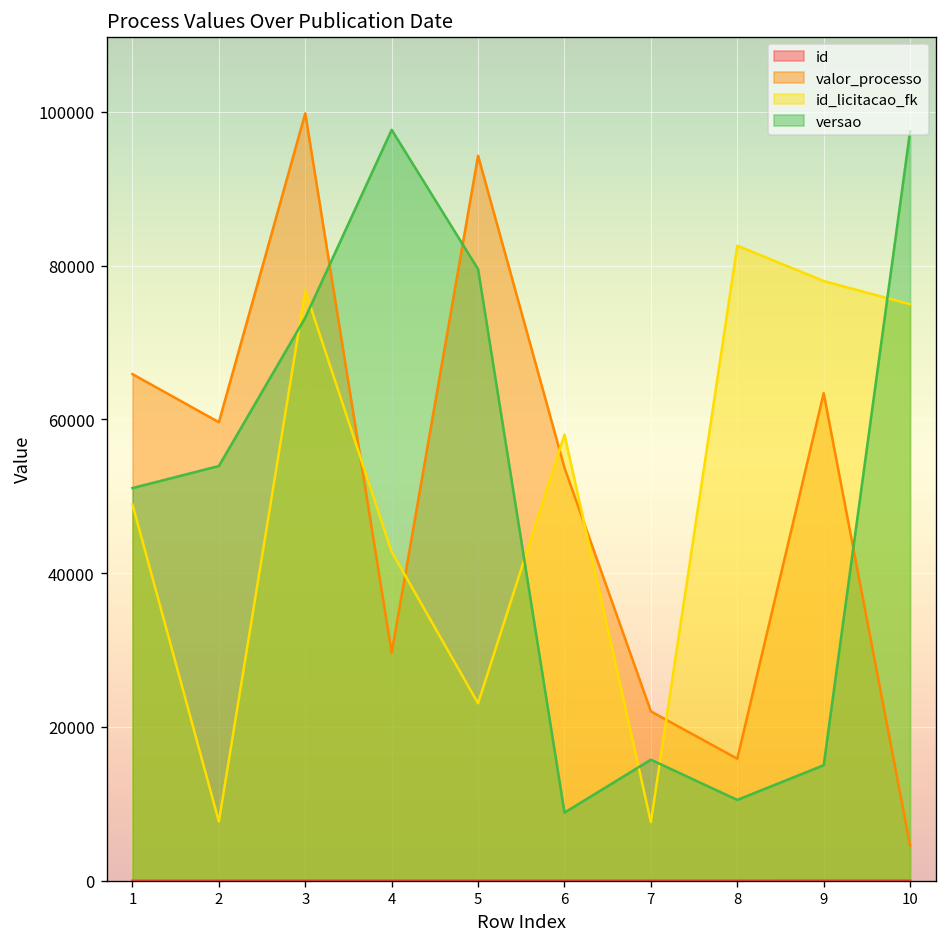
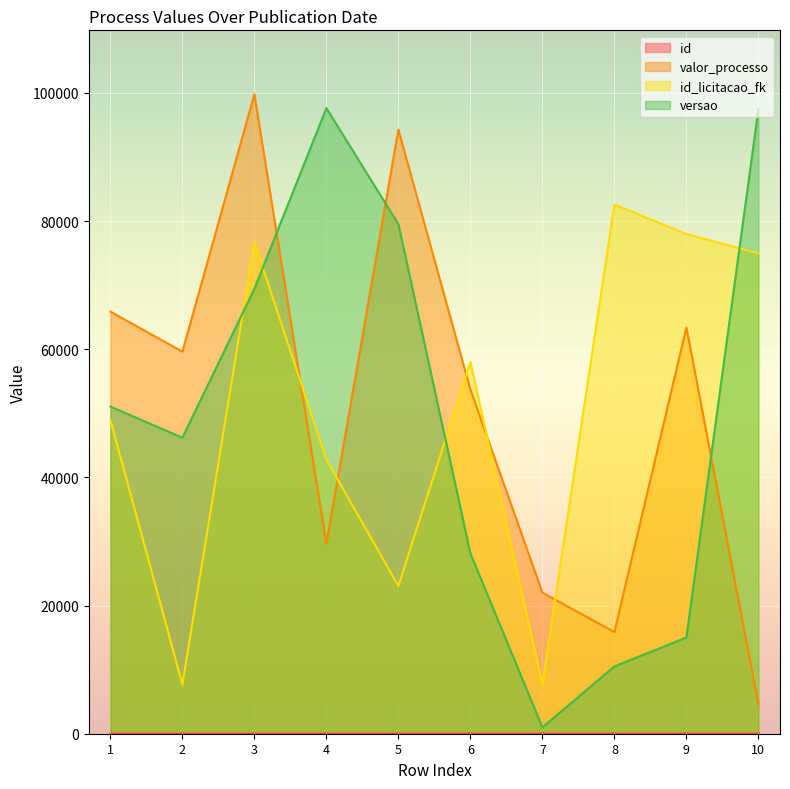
versao, 2: 54000 -> 46000
versao, 3: 73000 -> 69000
versao, 6: 9000 -> 28000
versao, 7: 16000 -> 1000
